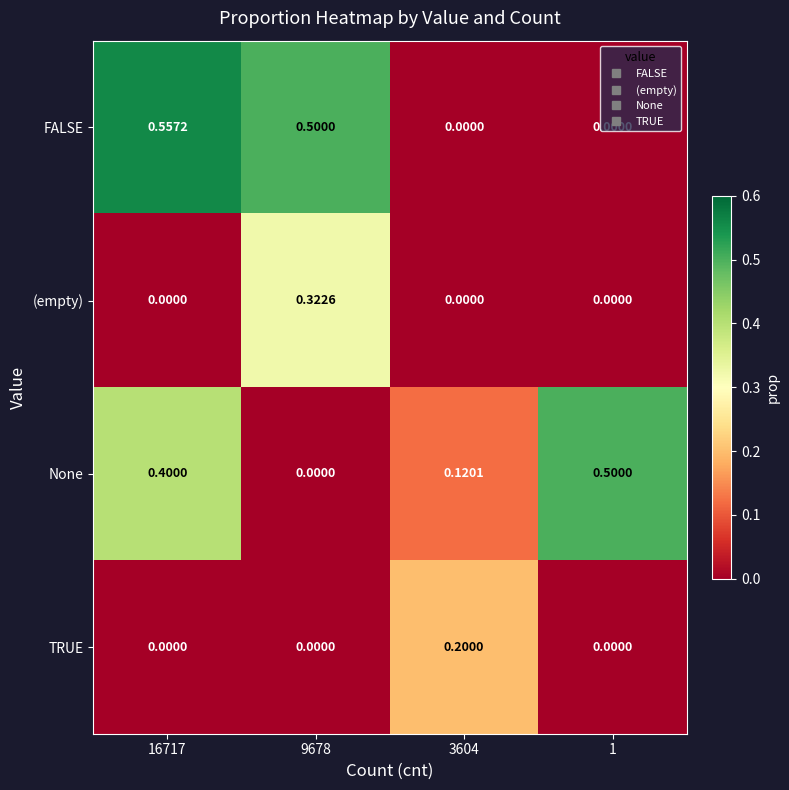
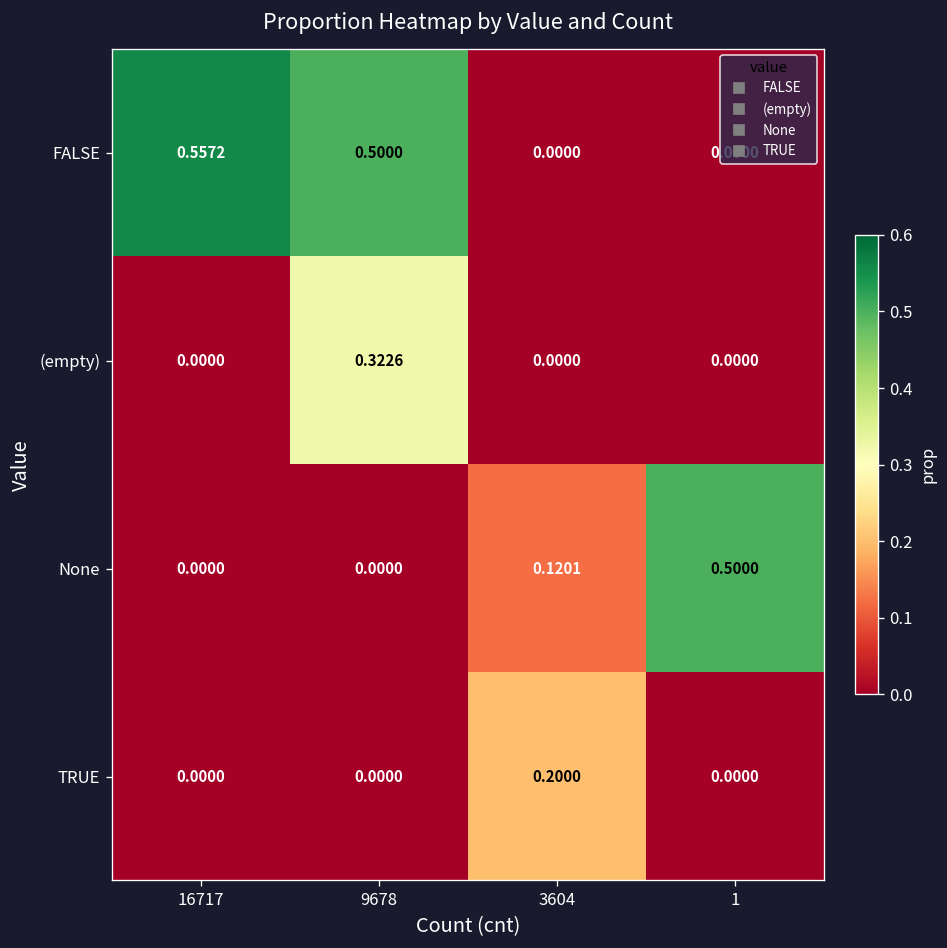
None, 16717: 0.4000 -> 0.0000
